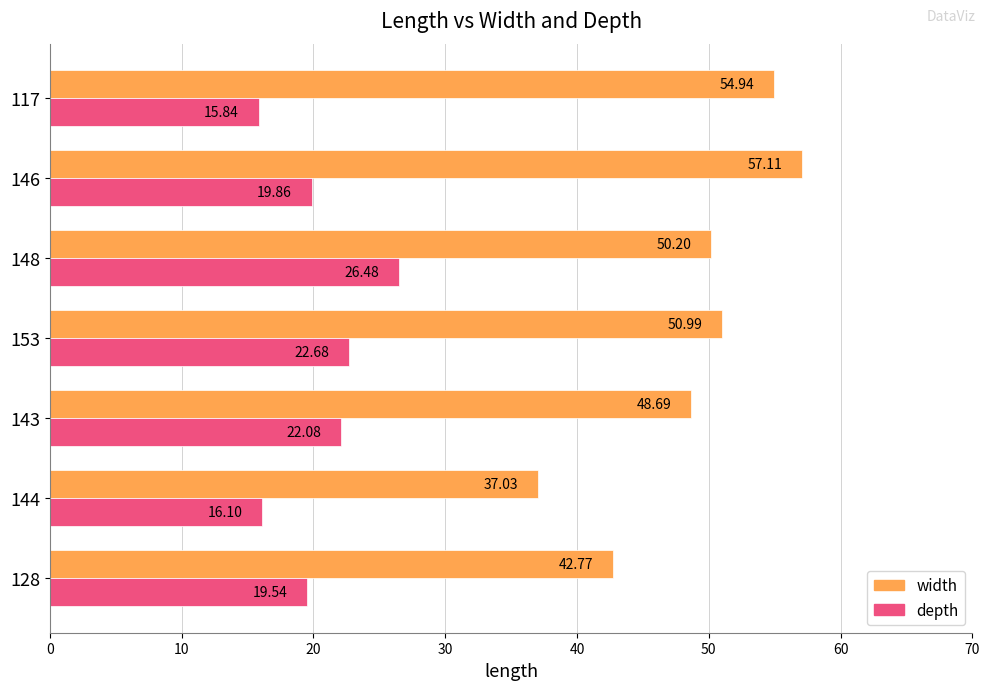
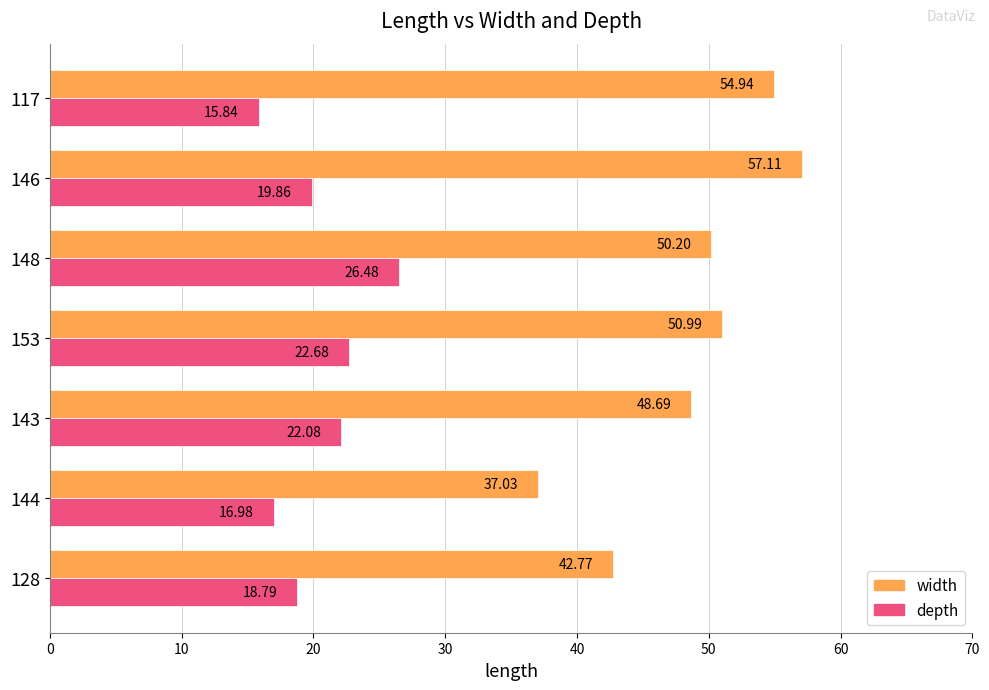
depth, 144: 16.10 -> 16.98
depth, 128: 19.54 -> 18.79
